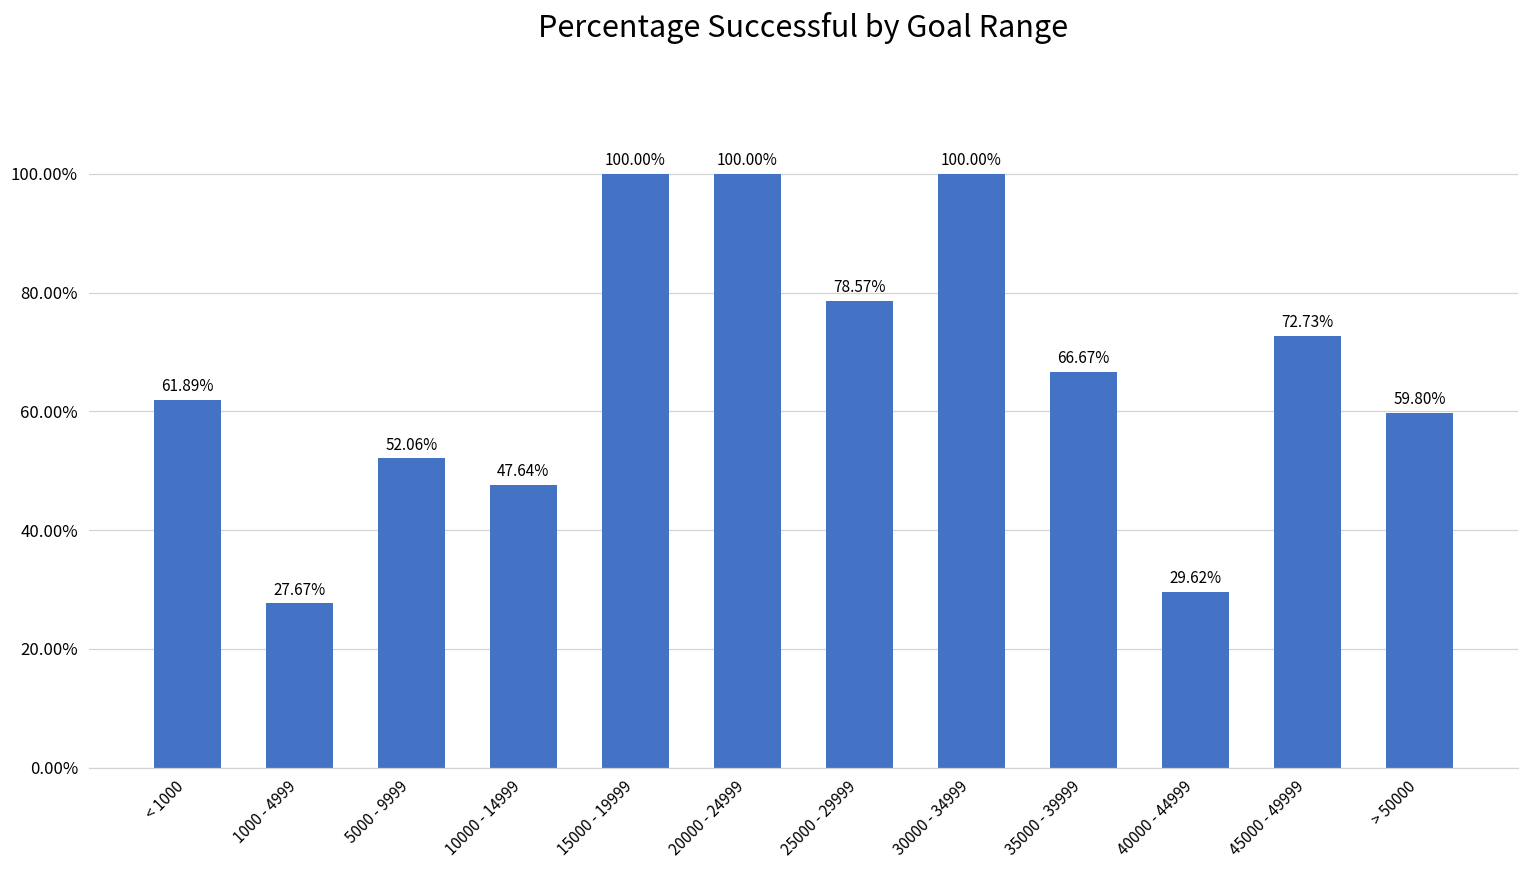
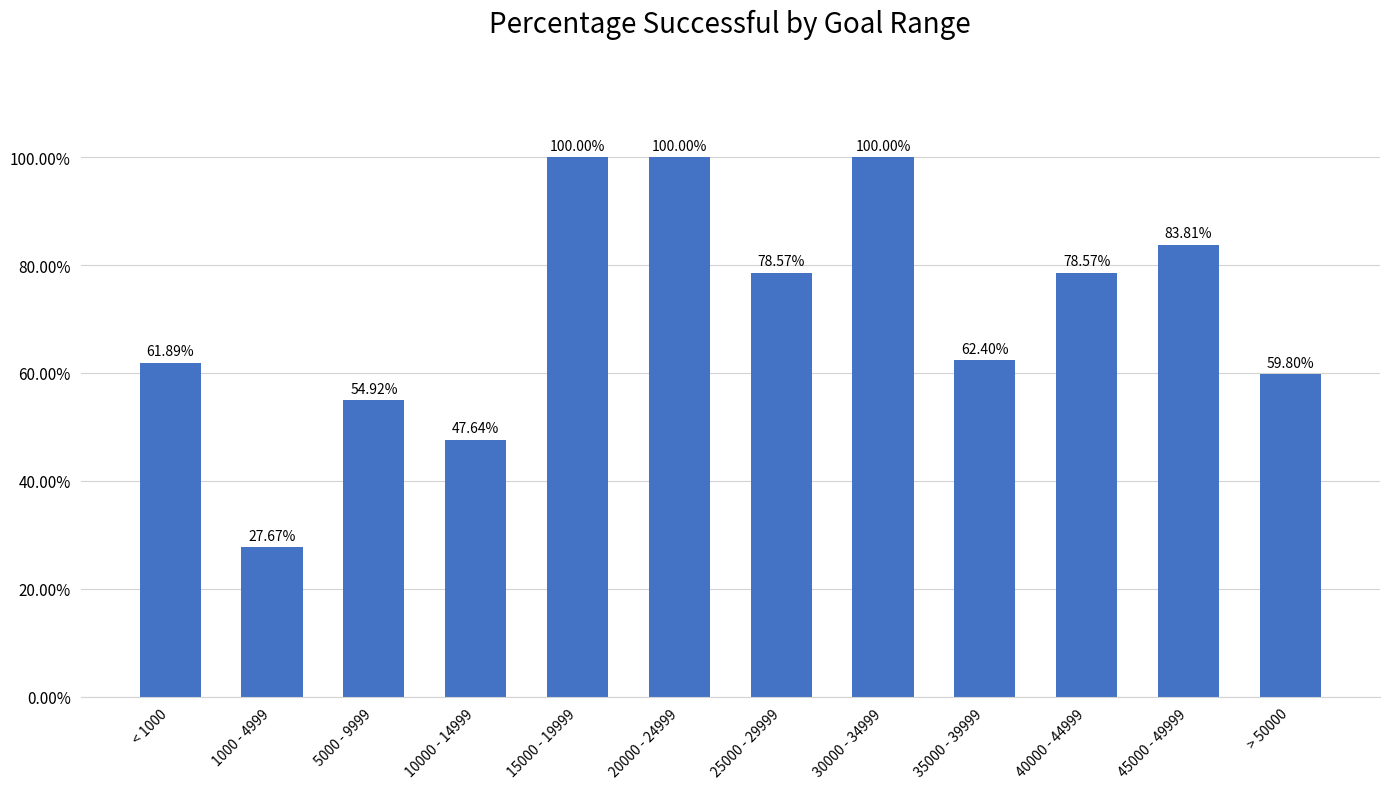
5000 - 9999: 52.06% -> 54.92%
35000 - 39999: 66.67% -> 62.40%
40000 - 44999: 29.62% -> 78.57%
45000 - 49999: 72.73% -> 83.81%
